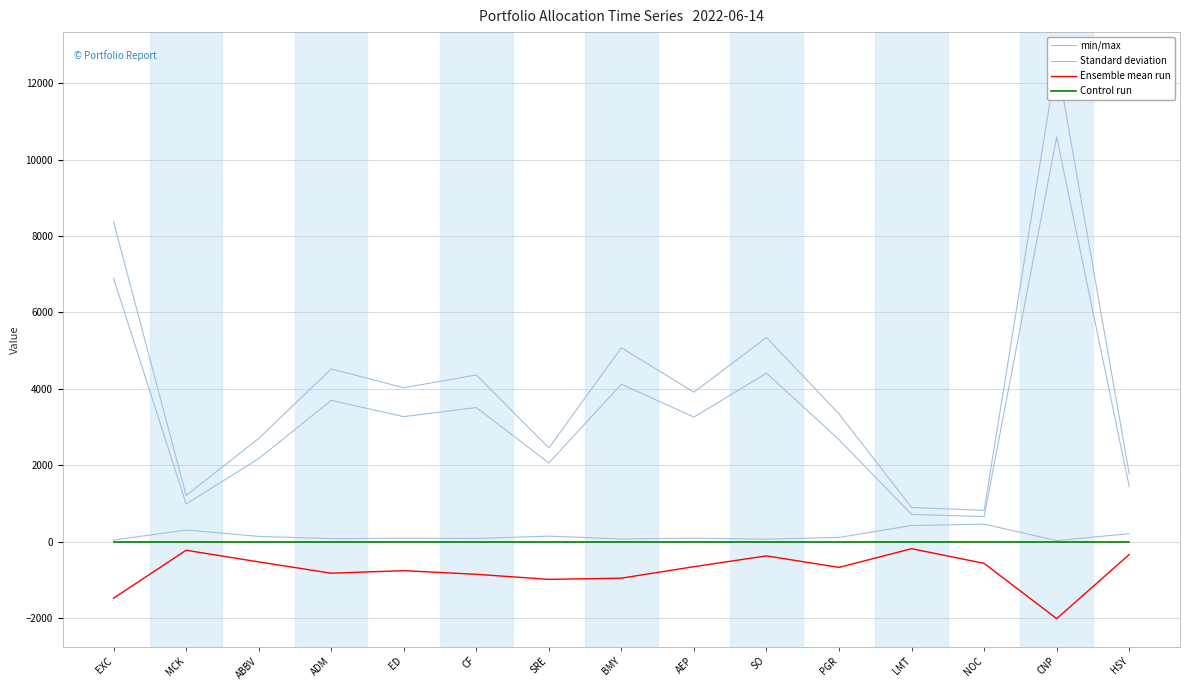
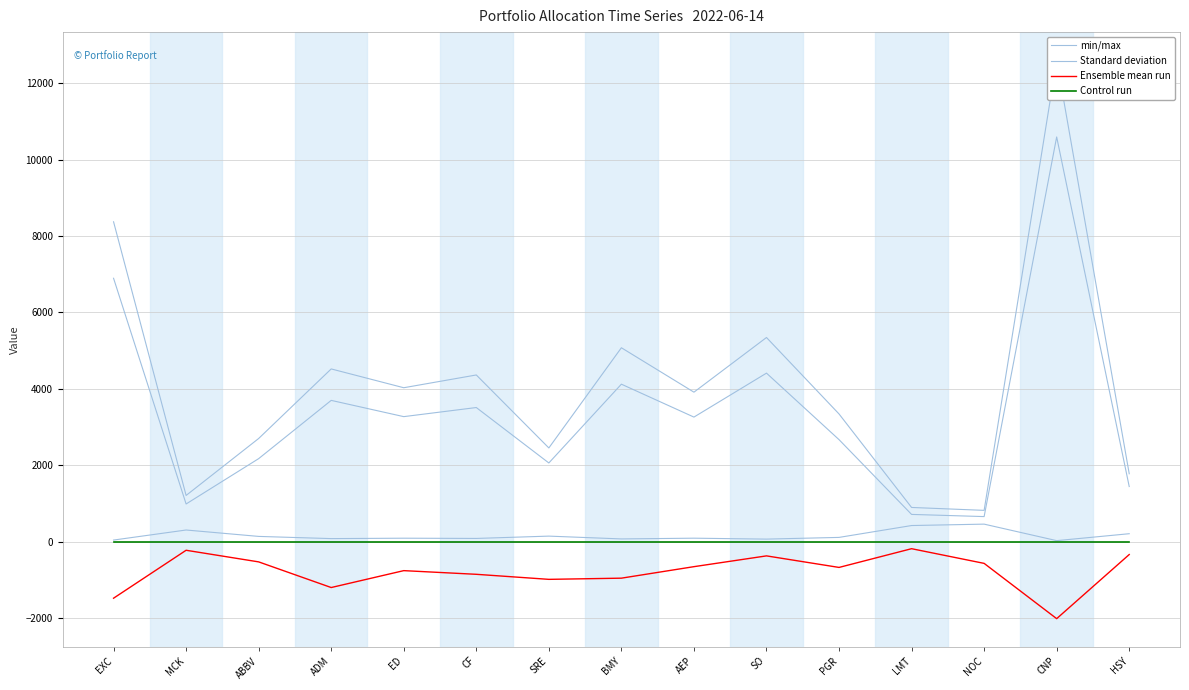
Ensemble mean run, ADM: -800 -> -1200
